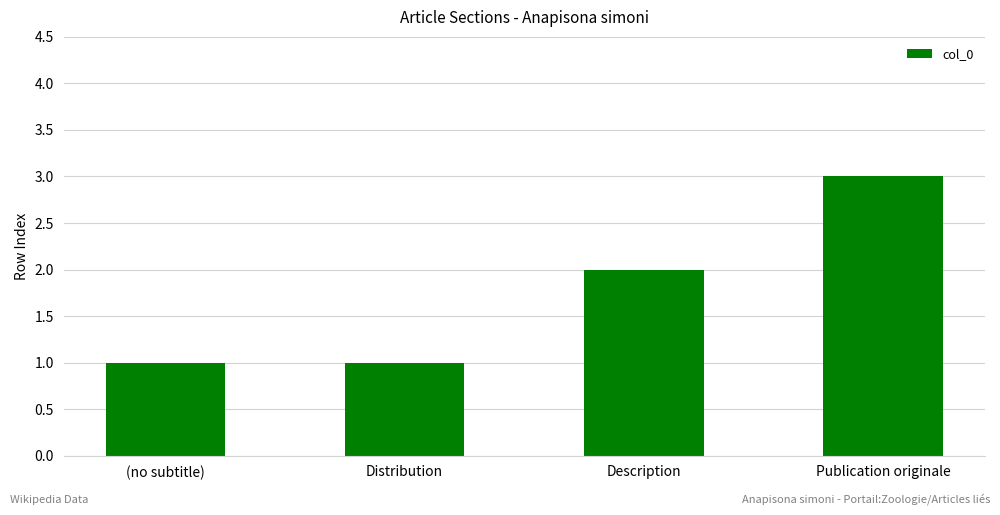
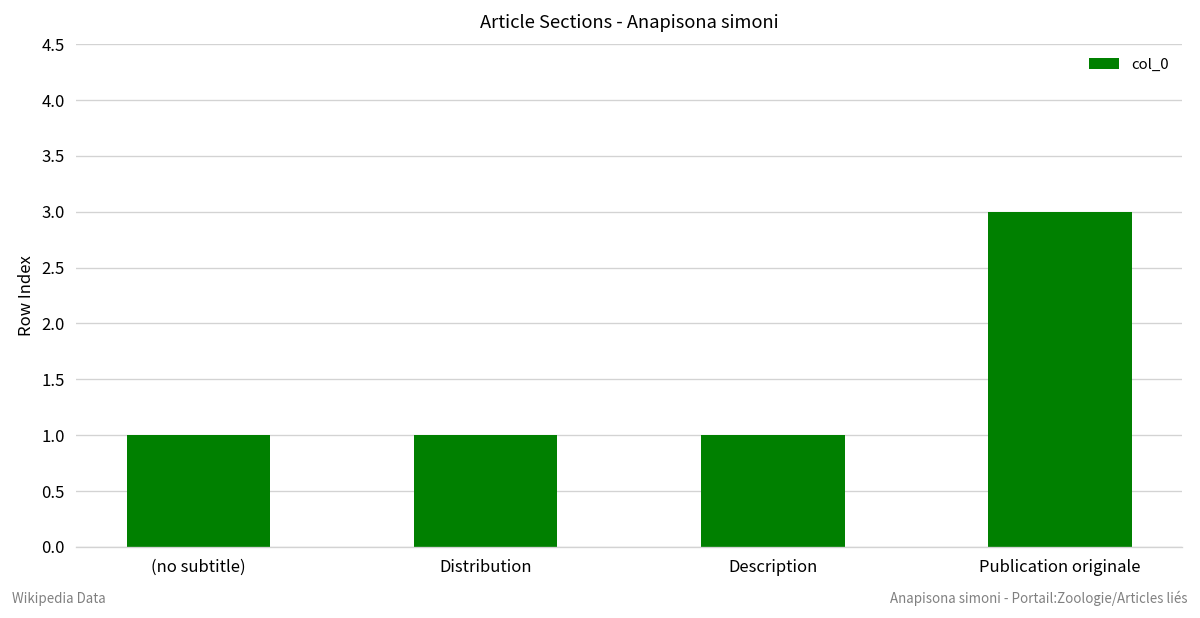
Description: 2 -> 1
